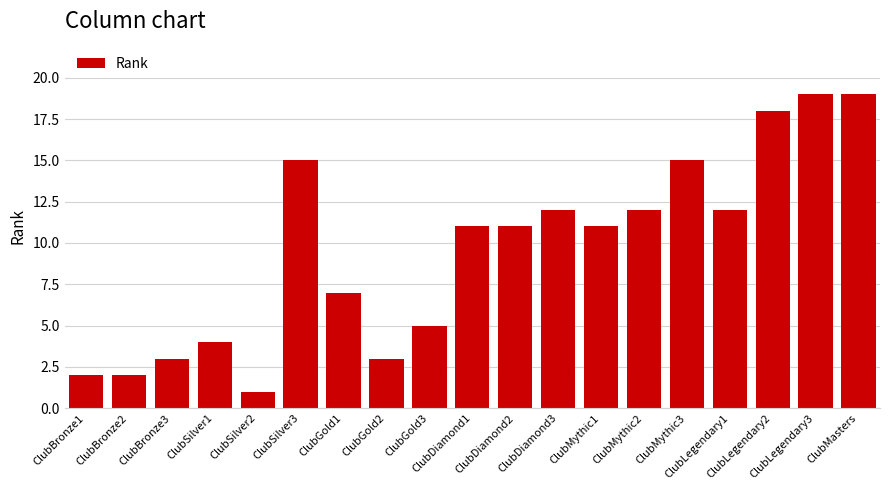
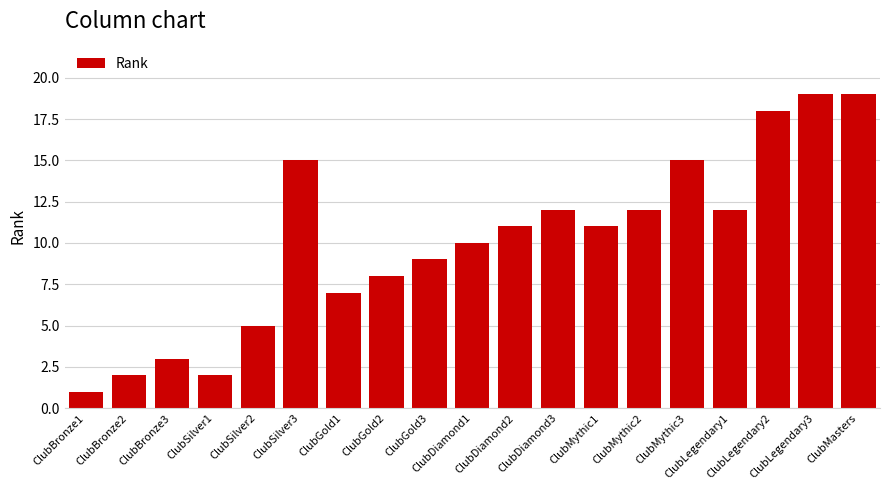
ClubBronze1: 2 -> 1
ClubSilver1: 4 -> 2
ClubSilver2: 1 -> 5
ClubGold2: 3 -> 8
ClubGold3: 5 -> 9
ClubDiamond1: 11 -> 10
